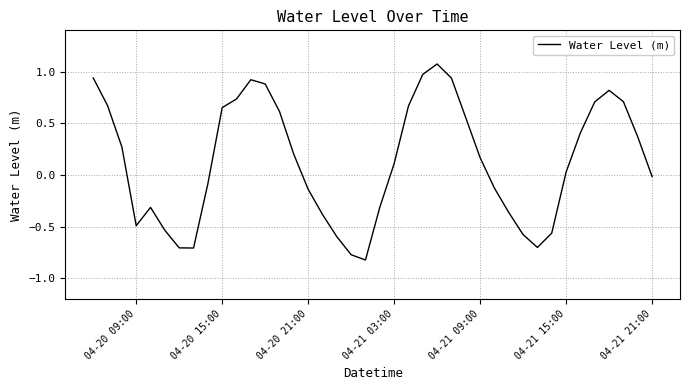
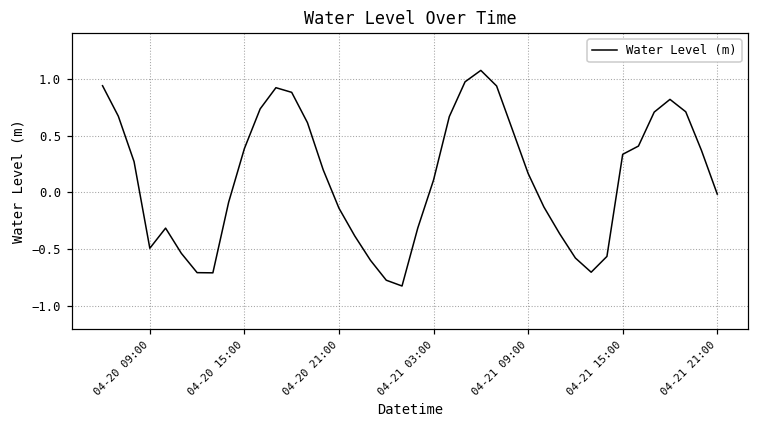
04-20 15:00: 0.65 -> 0.39
04-21 15:00: 0.03 -> 0.34
